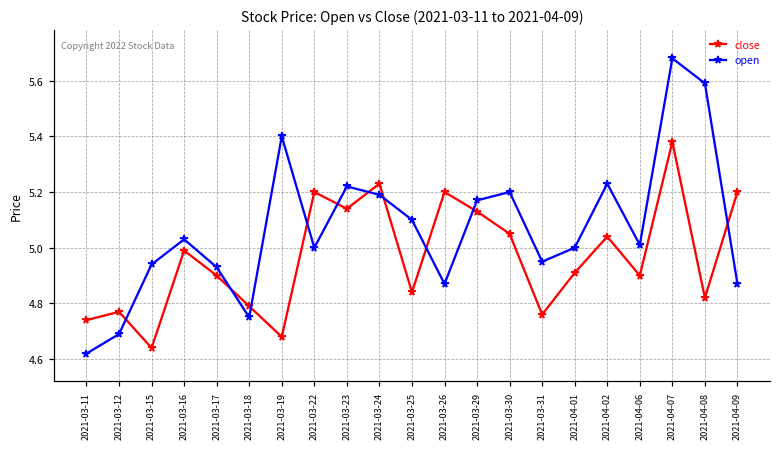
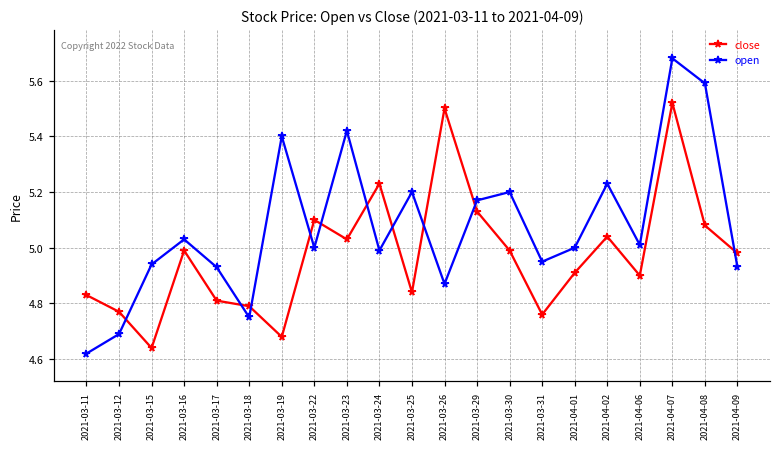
close, 2021-03-11: 4.74 -> 4.83
close, 2021-03-17: 4.90 -> 4.81
close, 2021-03-22: 5.2 -> 5.1
close, 2021-03-23: 5.14 -> 5.03
open, 2021-03-23: 5.22 -> 5.42
open, 2021-03-24: 5.19 -> 4.99
open, 2021-03-25: 5.1 -> 5.2
close, 2021-03-26: 5.2 -> 5.5
close, 2021-03-30: 5.05 -> 4.99
close, 2021-04-07: 5.38 -> 5.52
close, 2021-04-08: 4.82 -> 5.08
close, 2021-04-09: 5.20 -> 4.98
open, 2021-04-09: 4.87 -> 4.93
